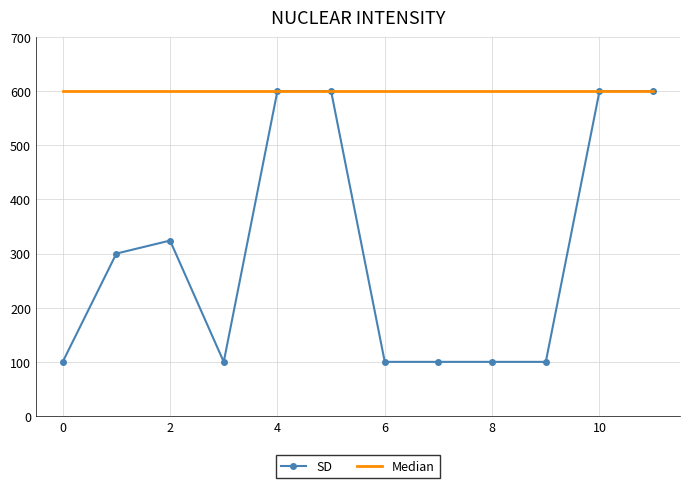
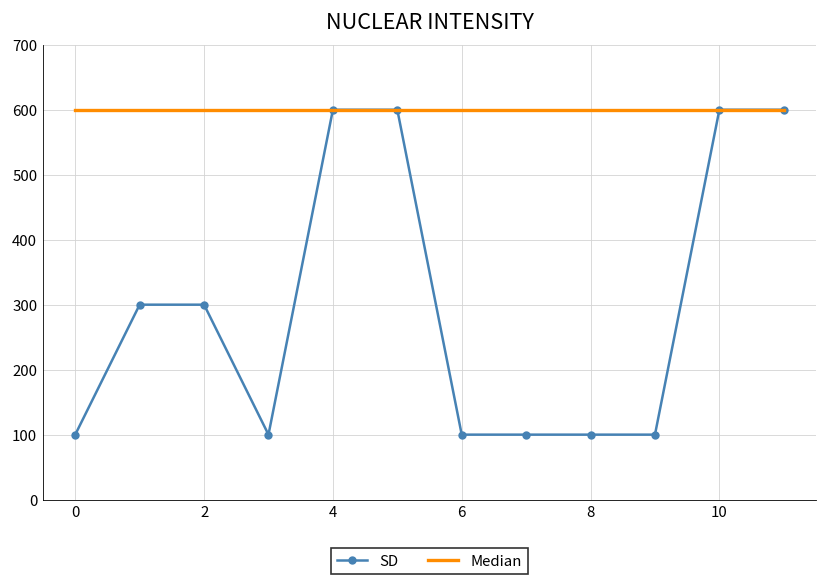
SD, 2: 320 -> 300
